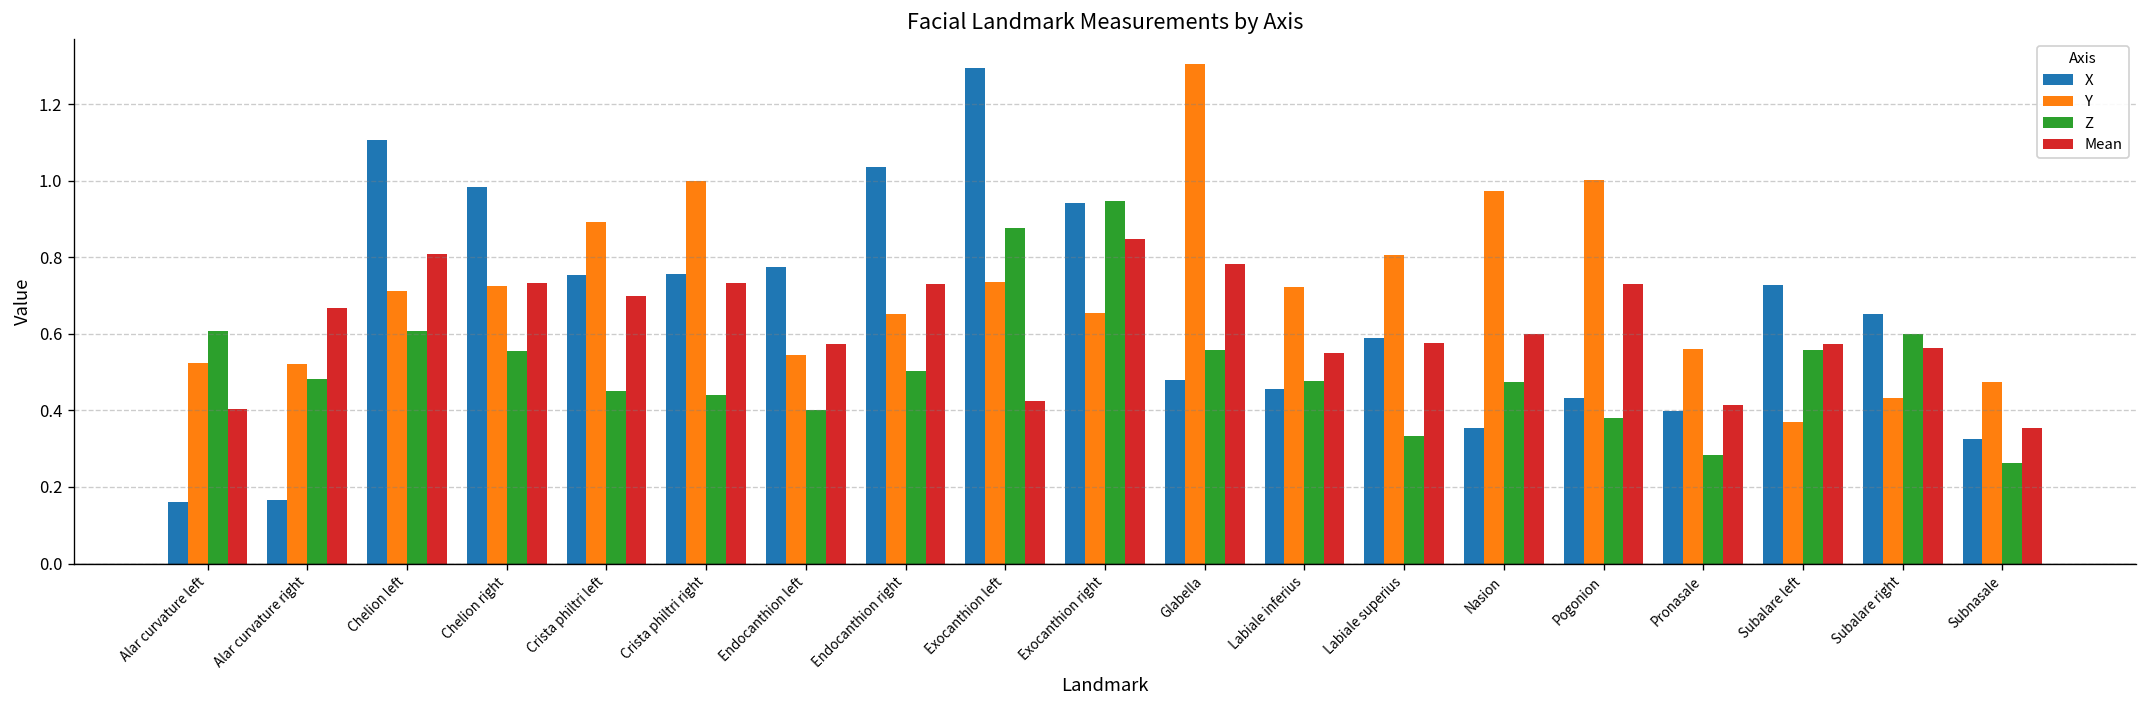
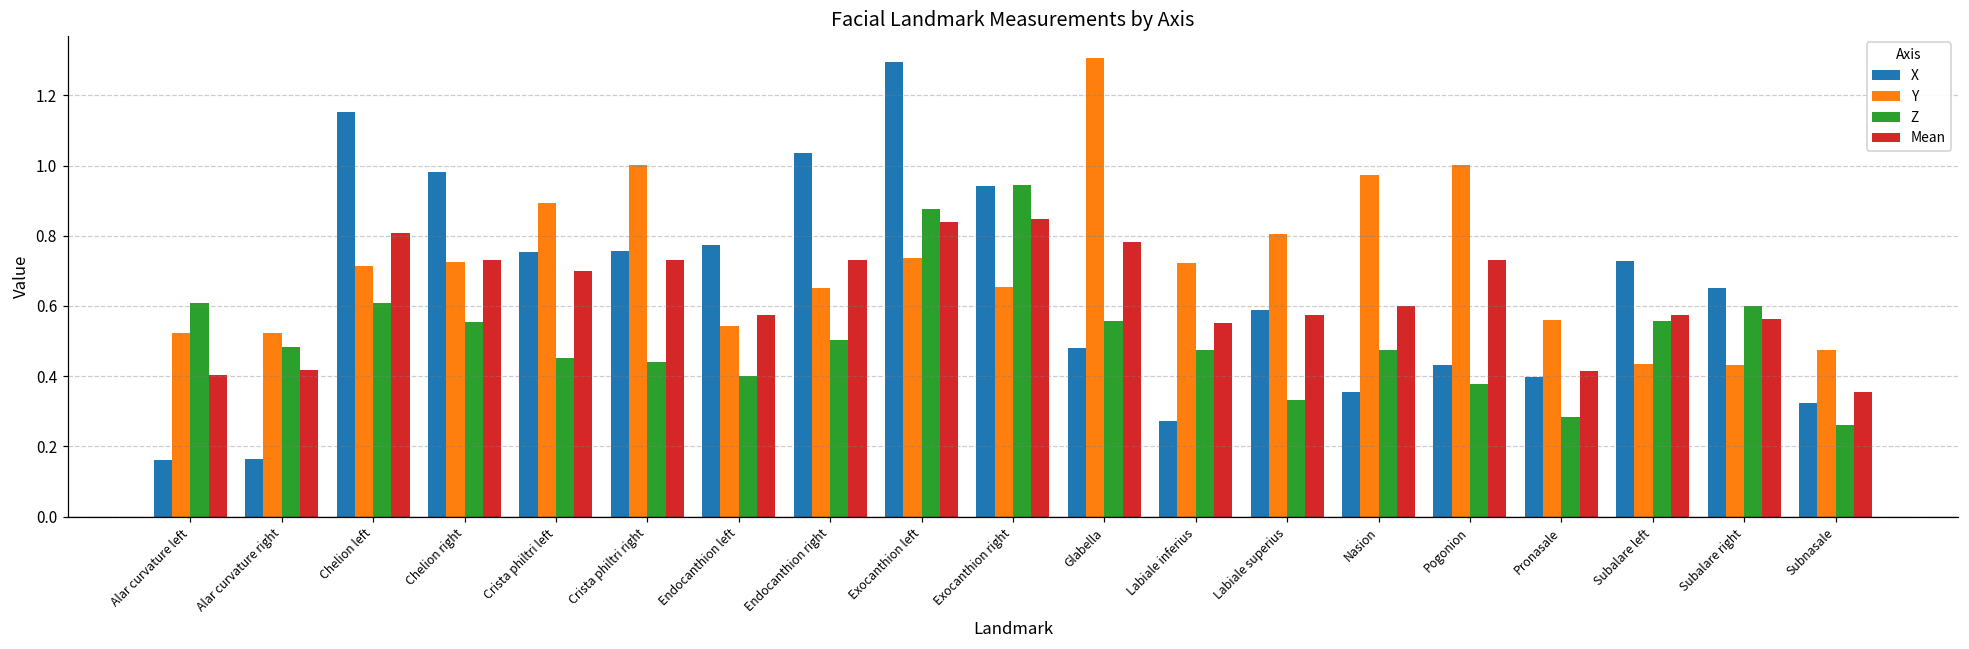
Mean, Alar curvature right: 0.67 -> 0.42
X, Chelion left: 1.11 -> 1.15
Mean, Exocanthion left: 0.43 -> 0.84
X, Labiale inferius: 0.46 -> 0.27
Y, Subalare left: 0.37 -> 0.43
